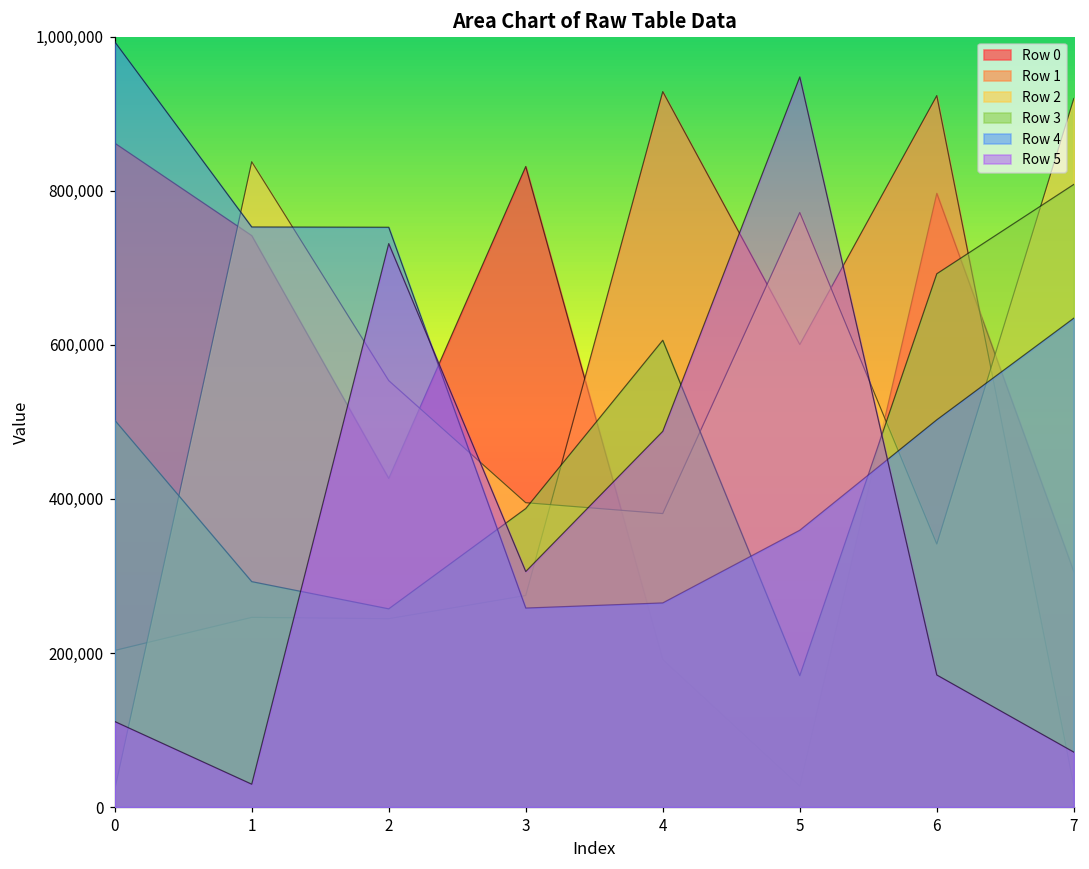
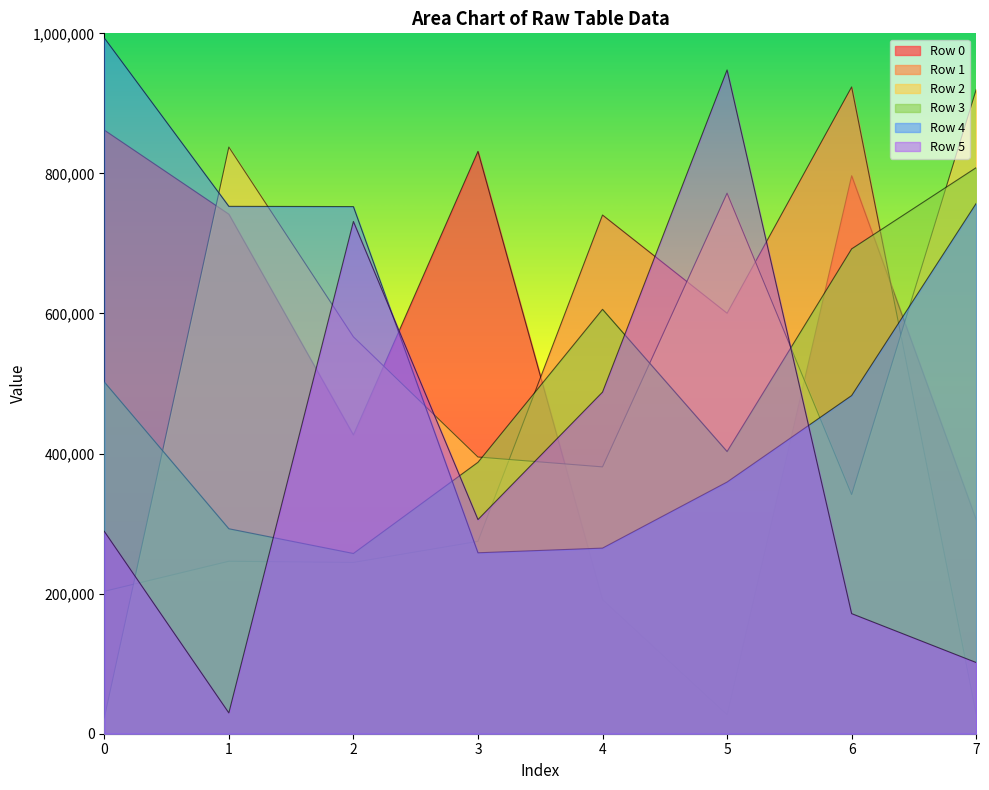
Row 5, 0: 110,000 -> 290,000
Row 2, 2: 550,000 -> 570,000
Row 1, 4: 930,000 -> 740,000
Row 3, 5: 170,000 -> 400,000
Row 4, 6: 500,000 -> 480,000
Row 4, 7: 630,000 -> 760,000
Row 5, 7: 70,000 -> 100,000
